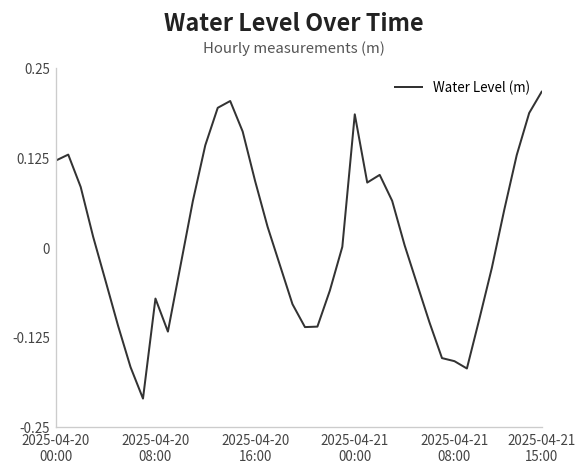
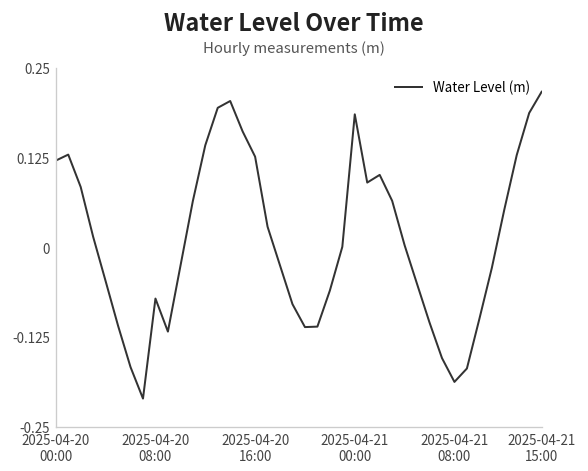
2025-04-20 16:00: 0.09 -> 0.13
2025-04-21 08:00: -0.16 -> -0.19
